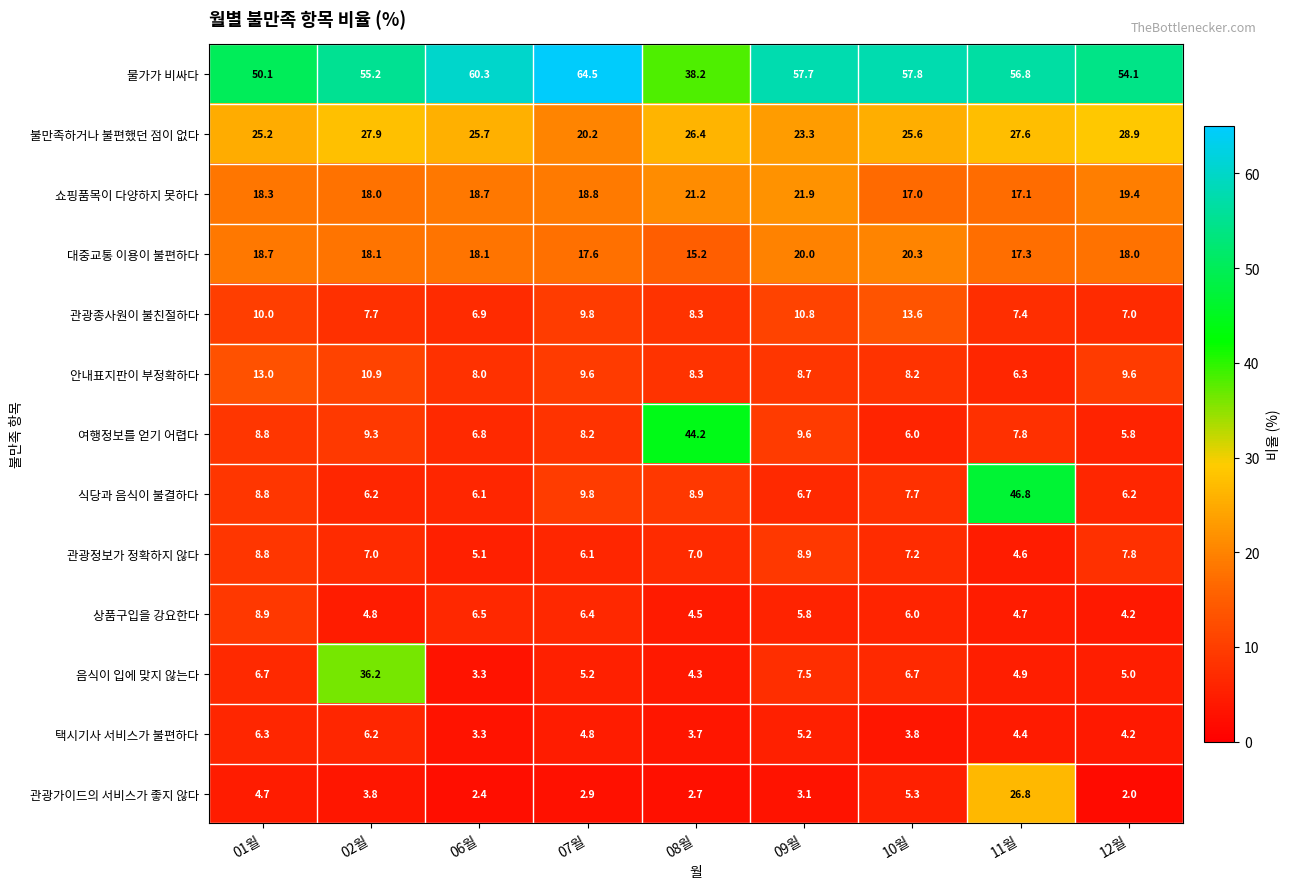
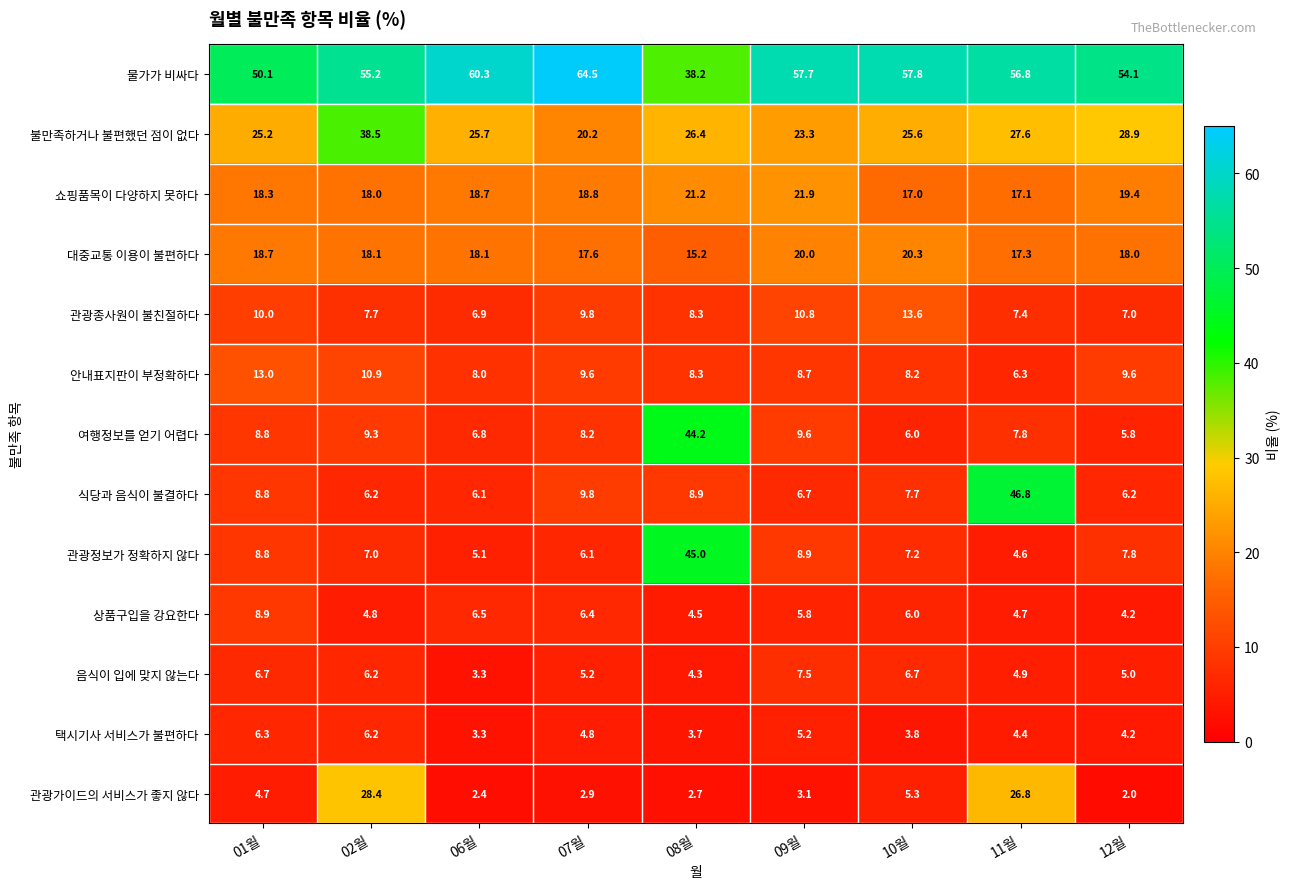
불만족하거나 불편했던 점이 없다, 02월: 27.9 -> 38.5
관광정보가 정확하지 않다, 08월: 7.0 -> 45.0
음식이 입에 맞지 않는다, 02월: 36.2 -> 6.2
관광가이드의 서비스가 좋지 않다, 02월: 3.8 -> 28.4
